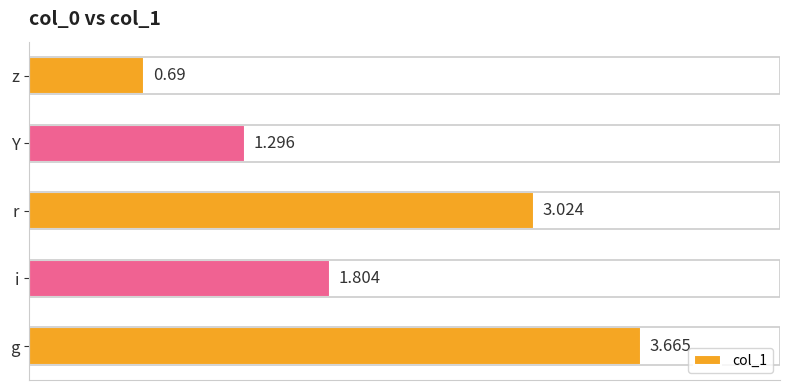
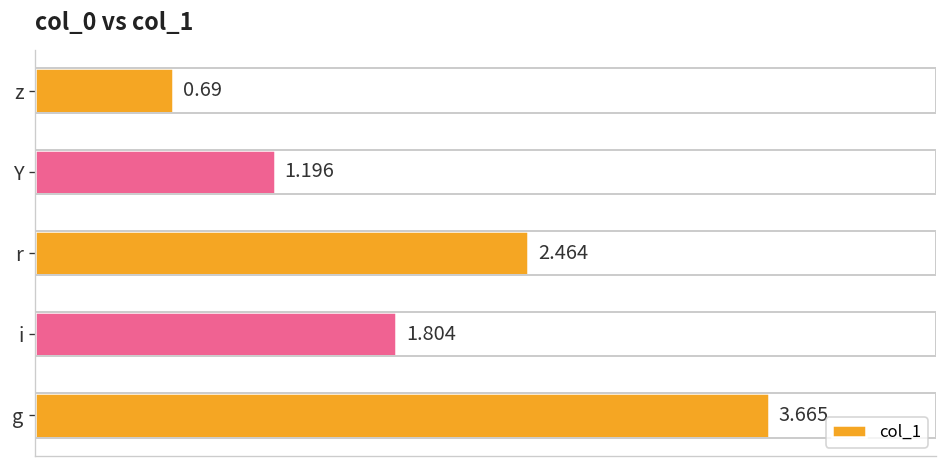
Y: 1.296 -> 1.196
r: 3.024 -> 2.464
